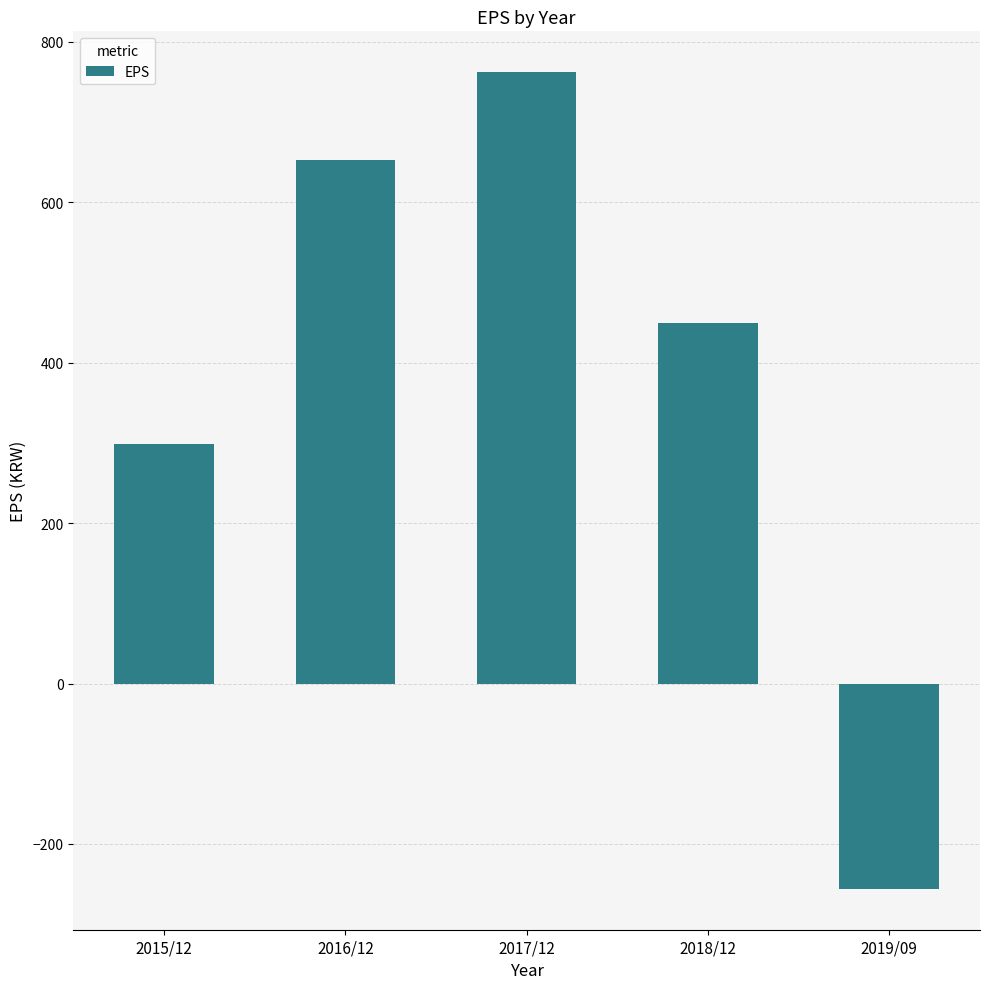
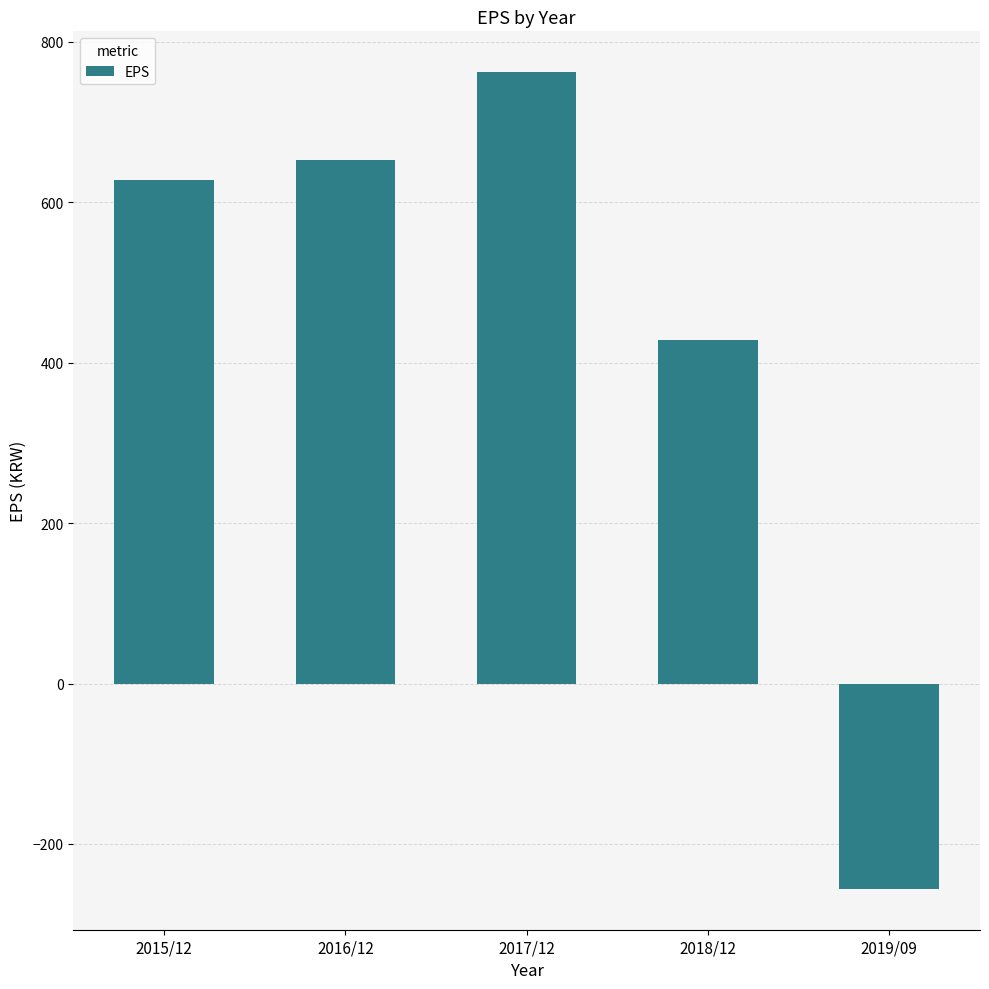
2015/12: 300 -> 630
2018/12: 450 -> 430
